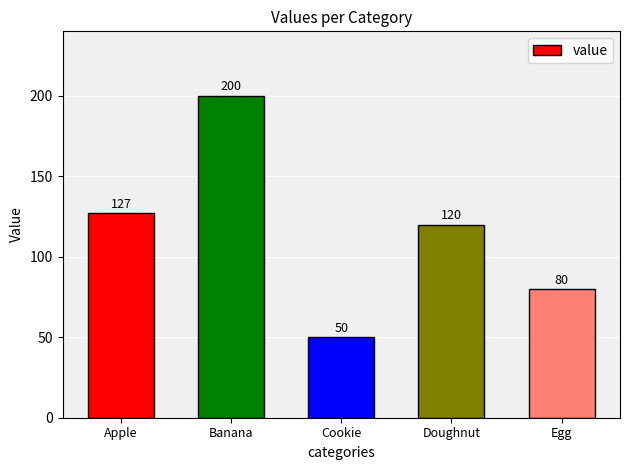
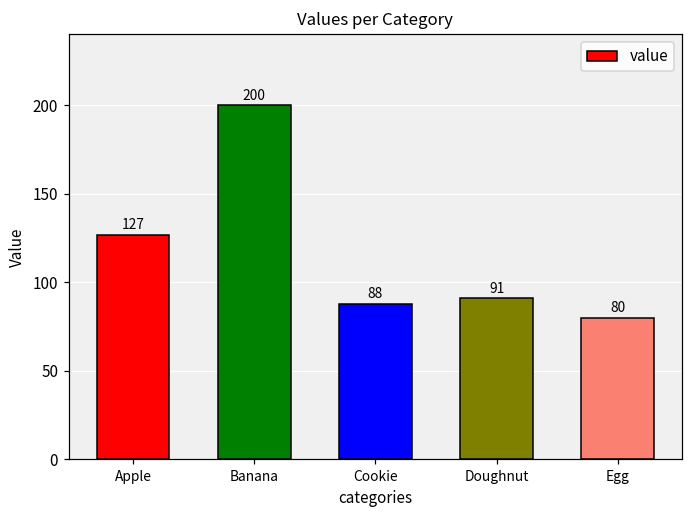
Cookie: 50 -> 88
Doughnut: 120 -> 91
